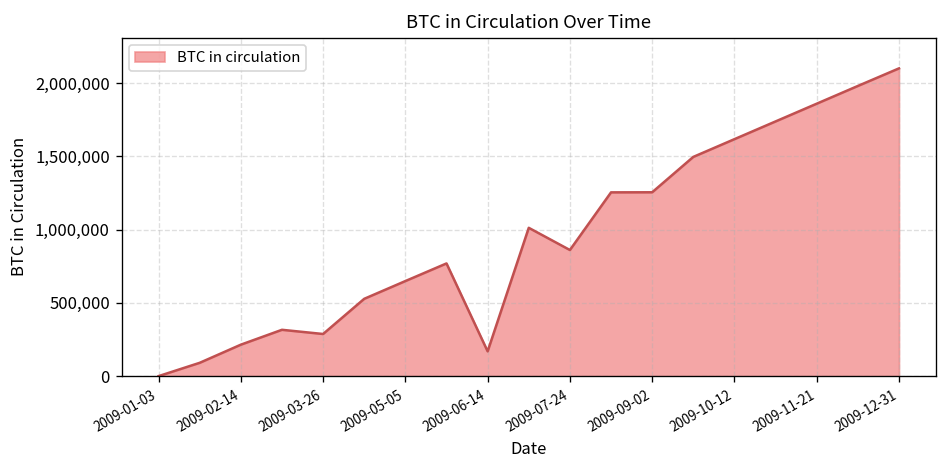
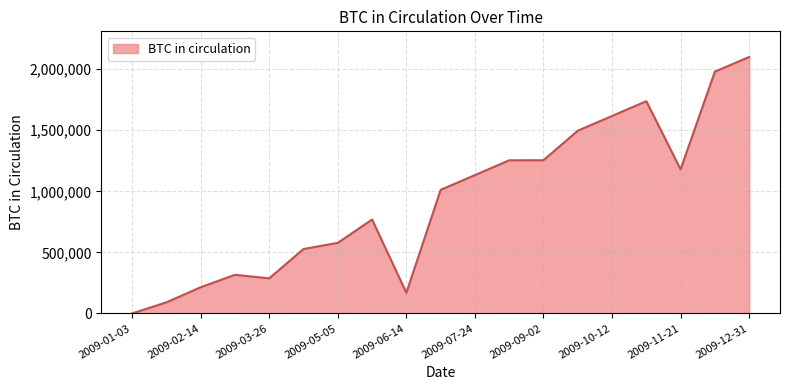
2009-05-05: 650,000 -> 580,000
2009-07-24: 860,000 -> 1,130,000
2009-11-21: 1,860,000 -> 1,180,000
